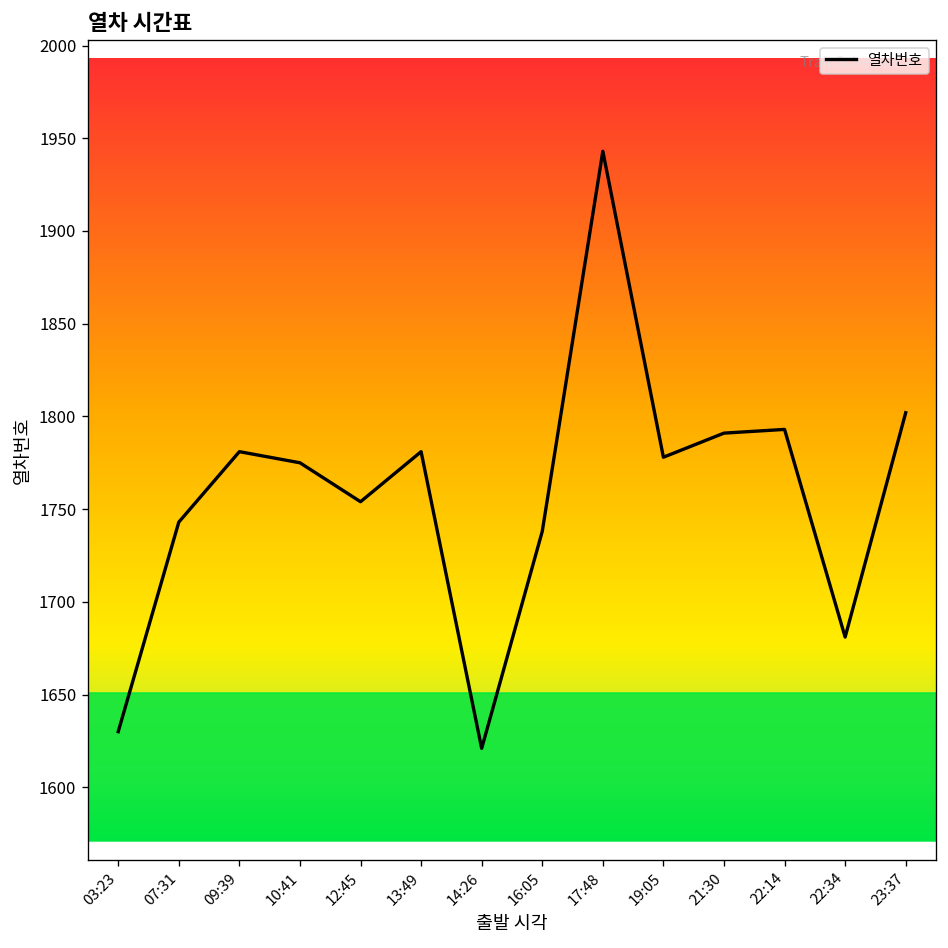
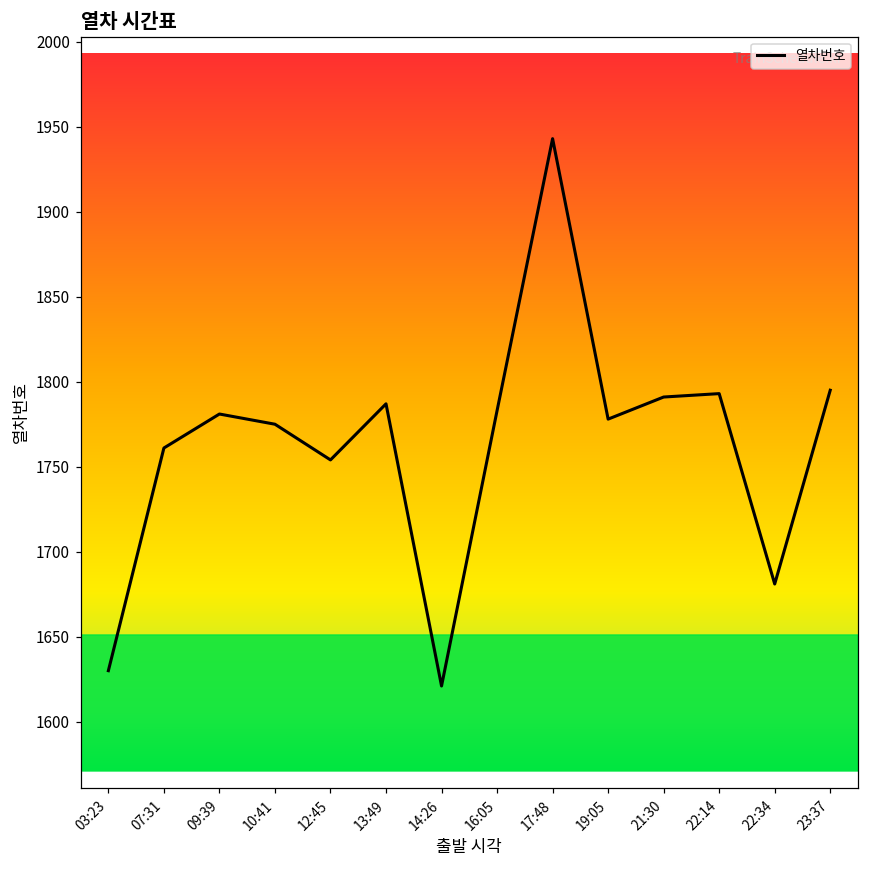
07:31: 1743 -> 1761
13:49: 1781 -> 1787
16:05: 1738 -> 1783
23:37: 1802 -> 1795
